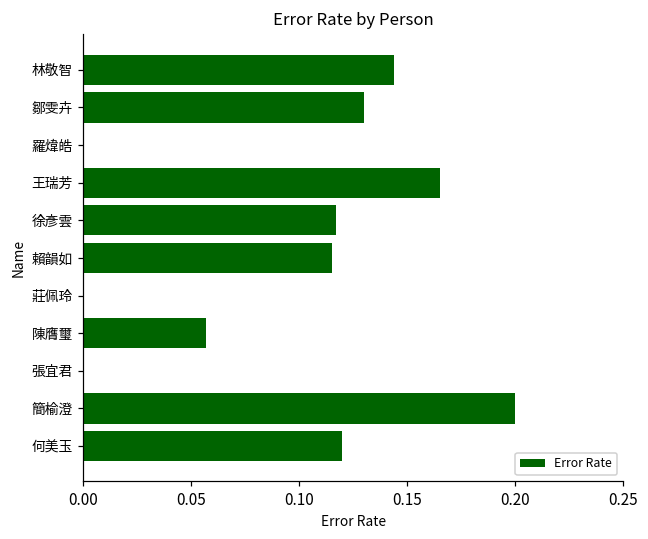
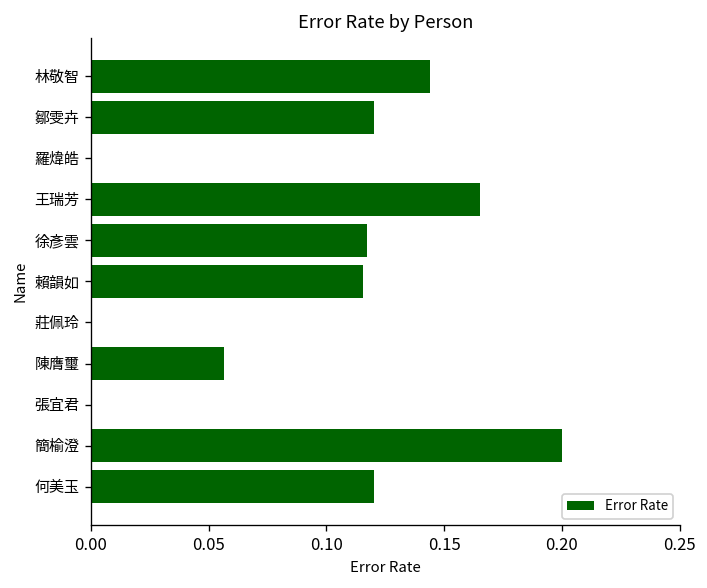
鄒雯卉: 0.13 -> 0.12
